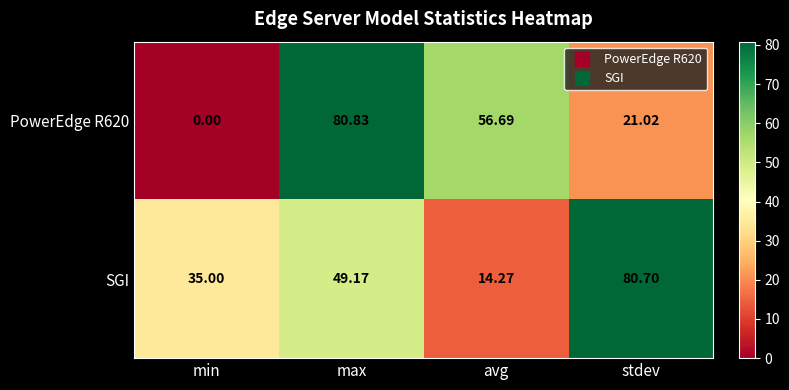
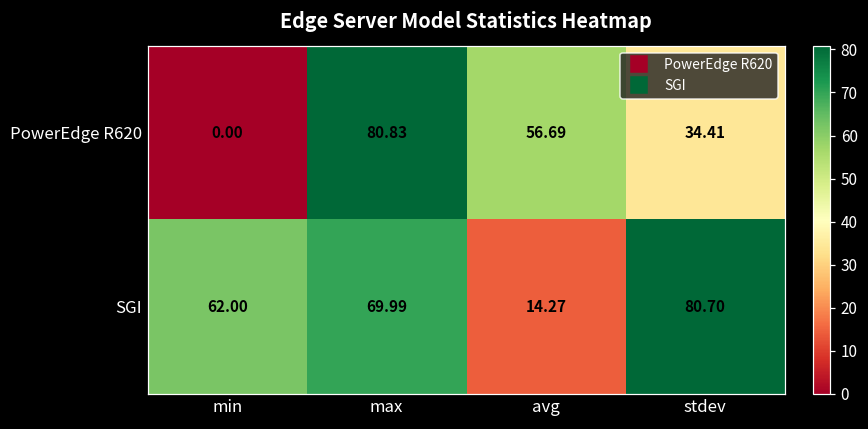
PowerEdge R620, stdev: 21.02 -> 34.41
SGI, min: 35.00 -> 62.00
SGI, max: 49.17 -> 69.99
